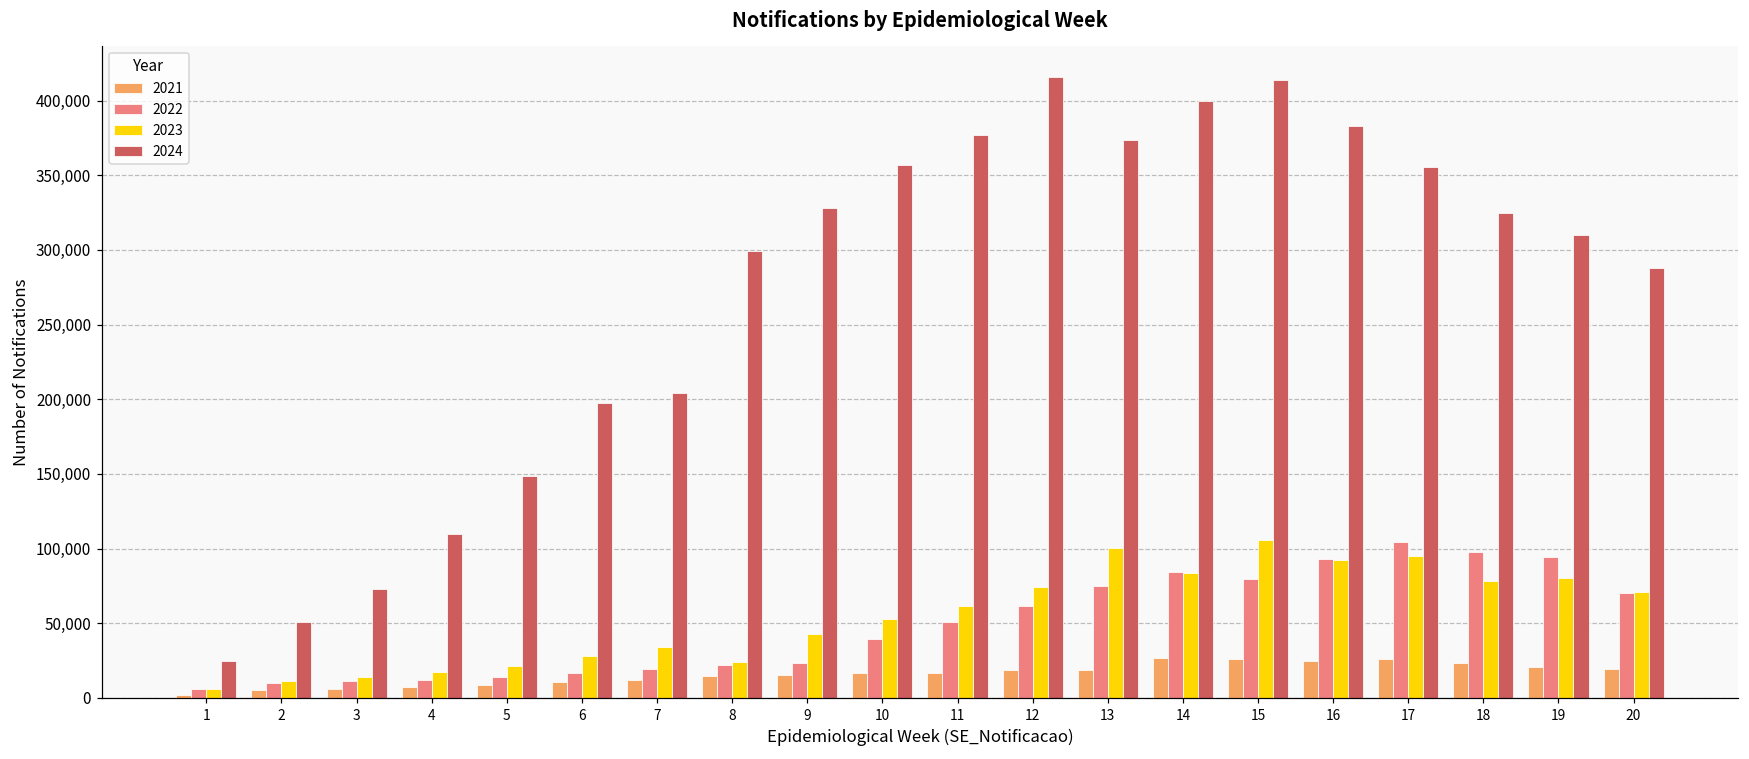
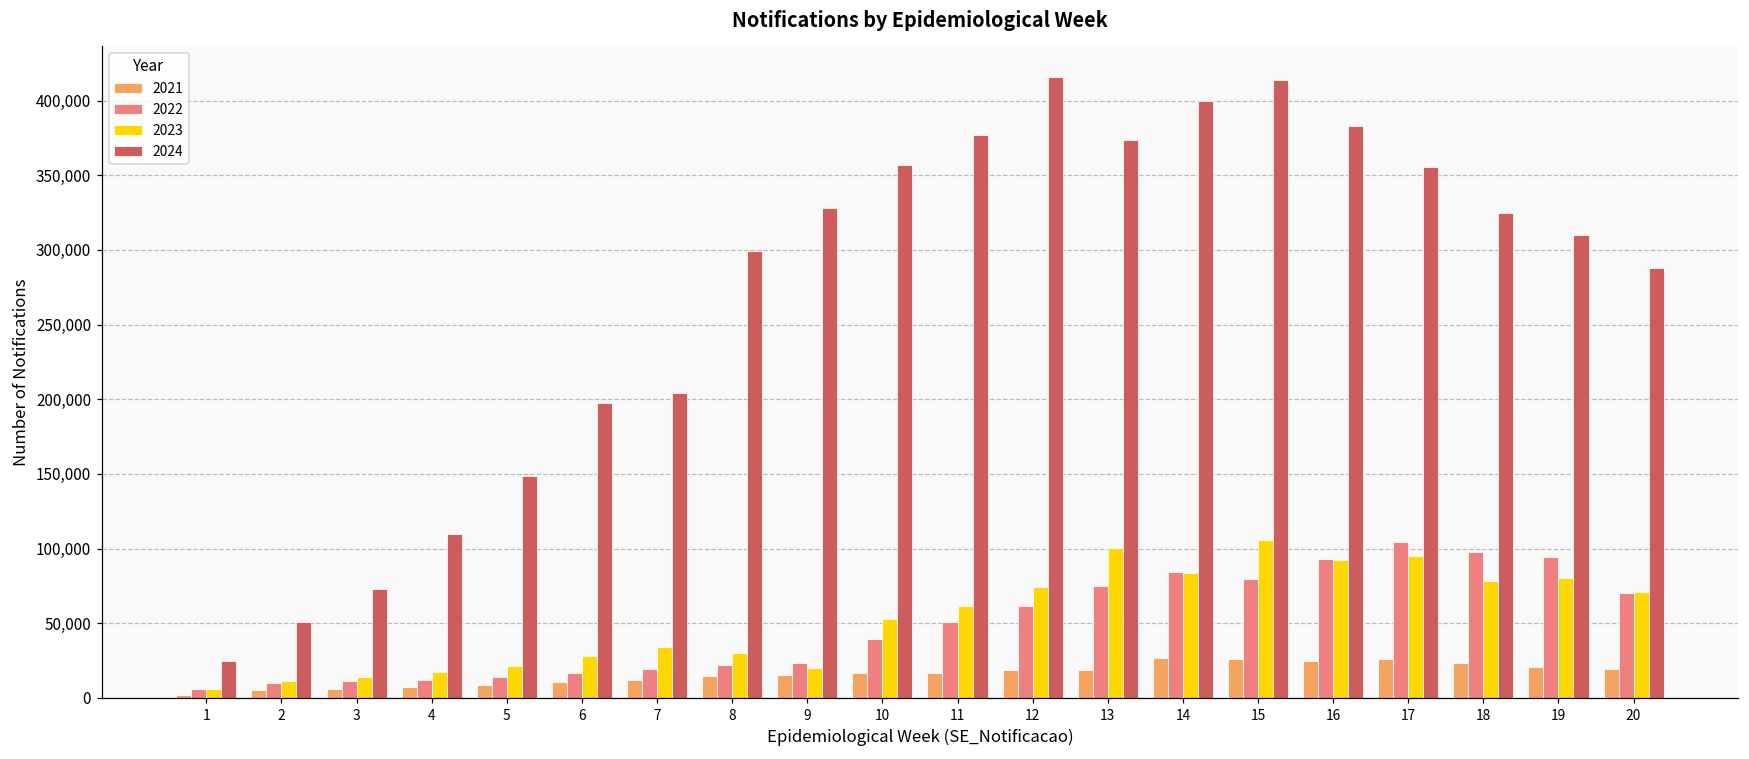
2023, 8: 24,000 -> 30,000
2023, 9: 43,000 -> 20,000
